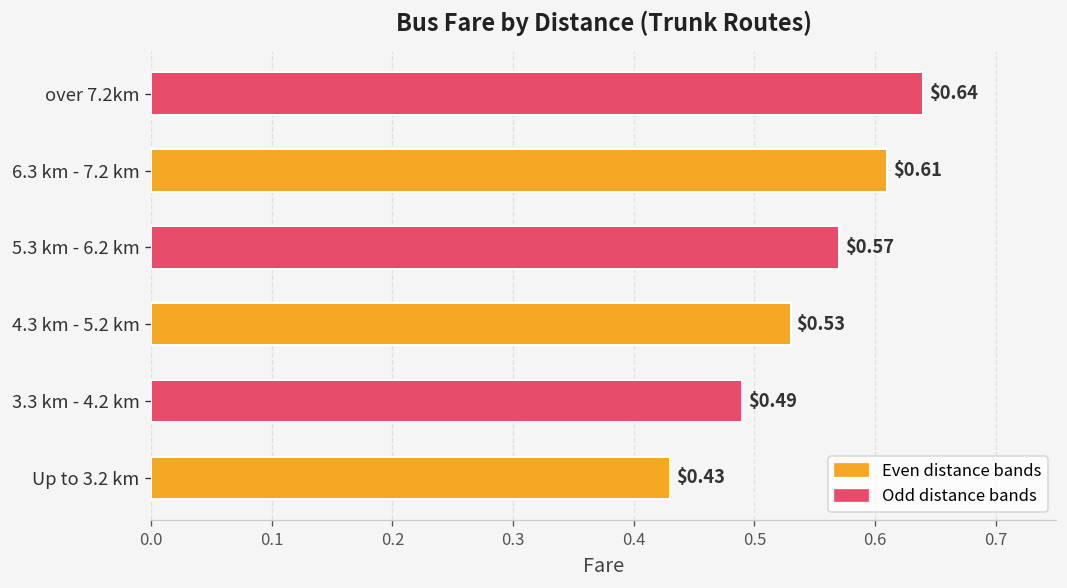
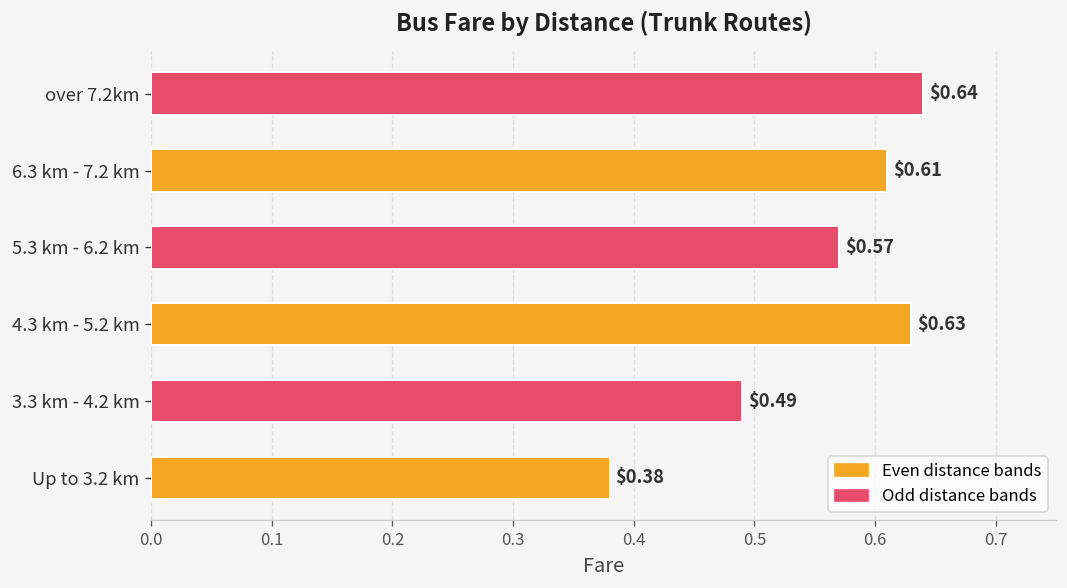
4.3 km - 5.2 km: $0.53 -> $0.63
Up to 3.2 km: $0.43 -> $0.38
